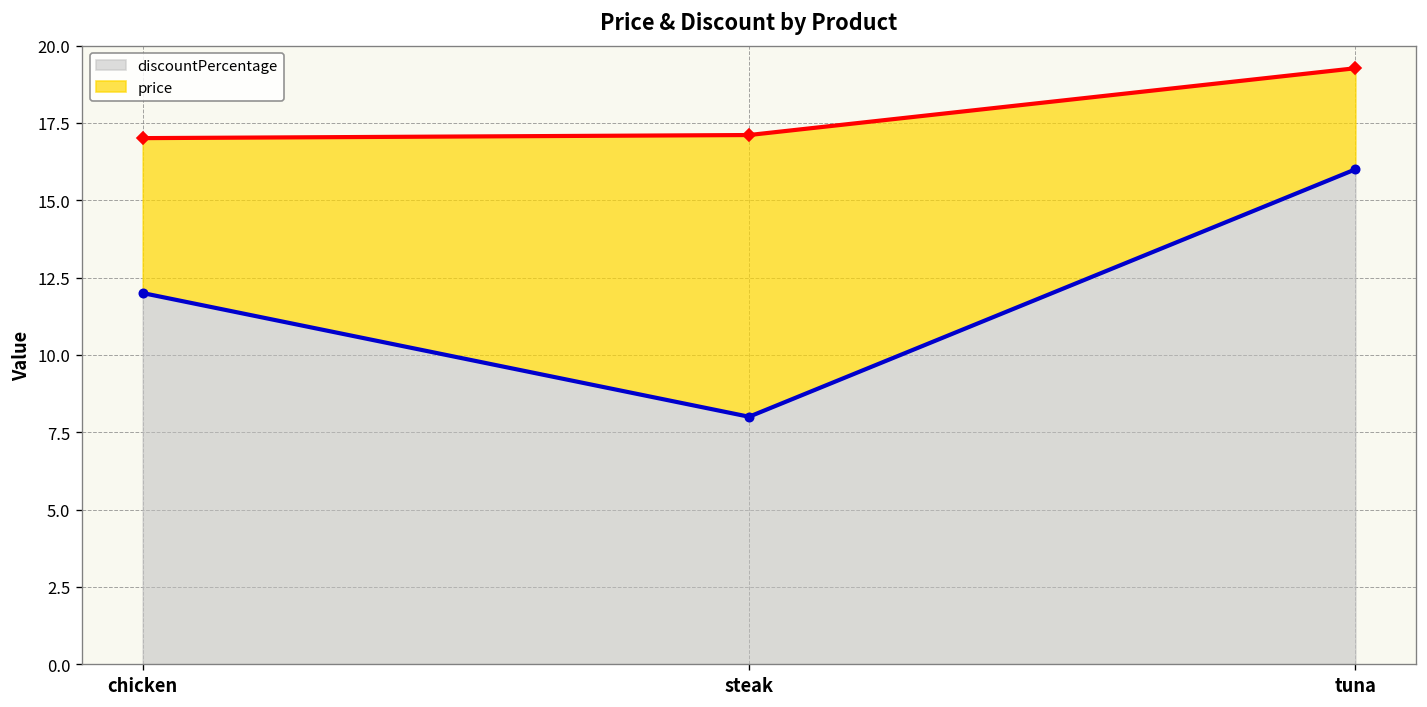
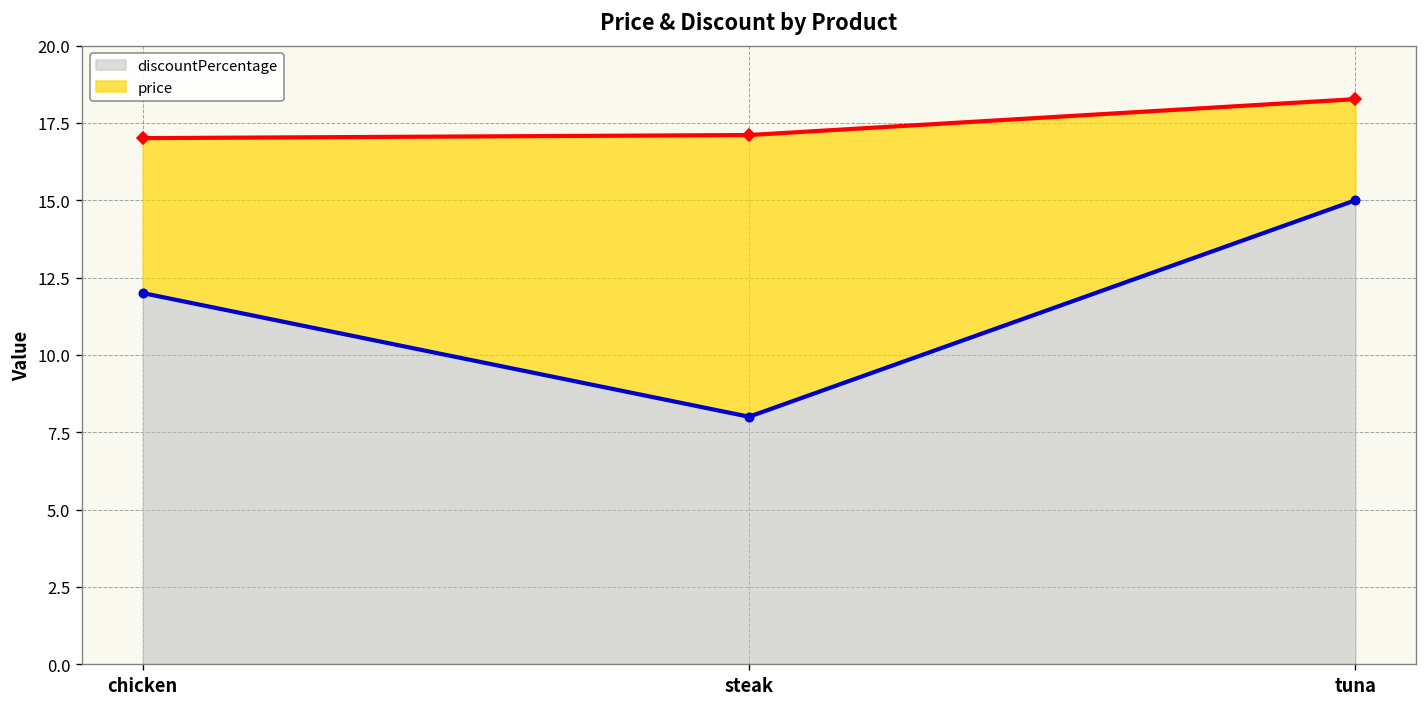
discountPercentage, tuna: 16 -> 15
